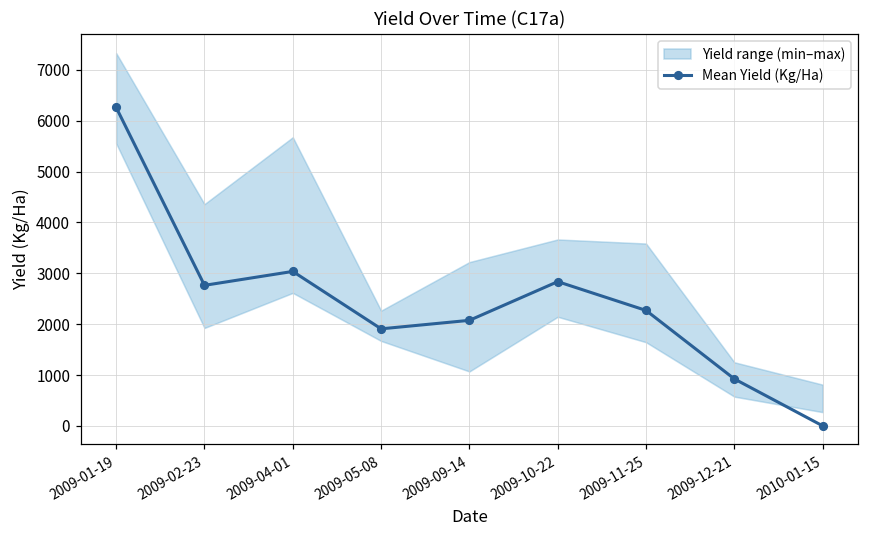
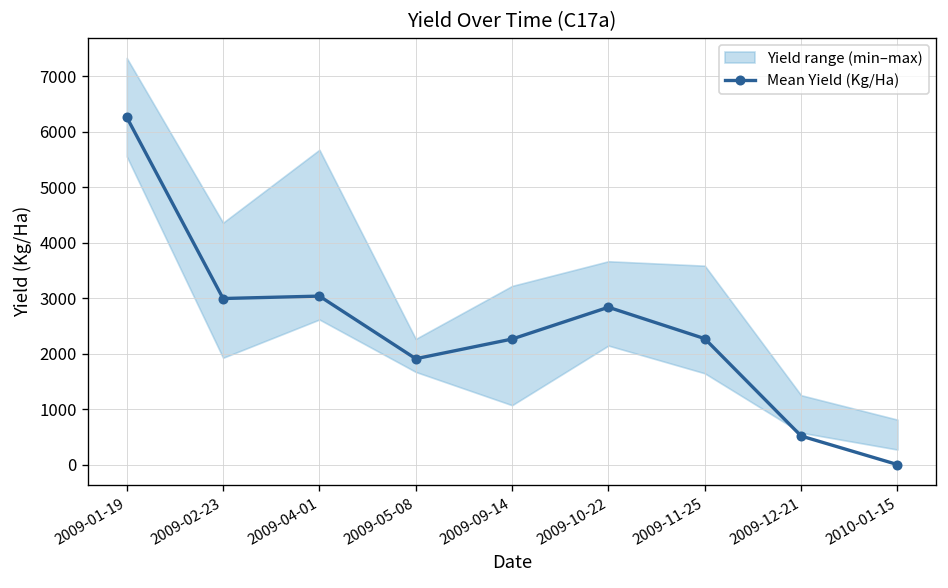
Mean Yield (Kg/Ha), 2009-02-23: 2800 -> 3000
Mean Yield (Kg/Ha), 2009-09-14: 2100 -> 2300
Mean Yield (Kg/Ha), 2009-12-21: 900 -> 500
